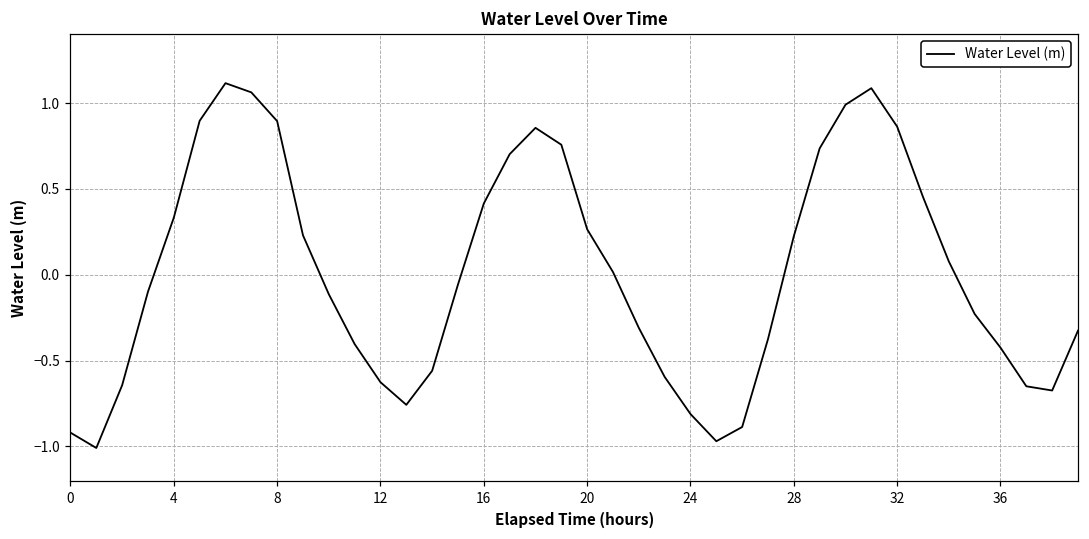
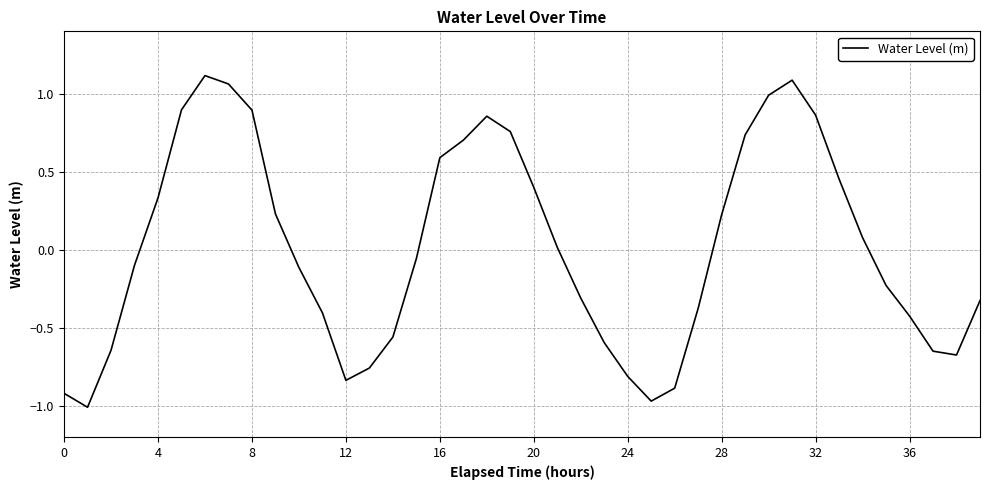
12: -0.63 -> -0.84
16: 0.42 -> 0.59
20: 0.27 -> 0.40
